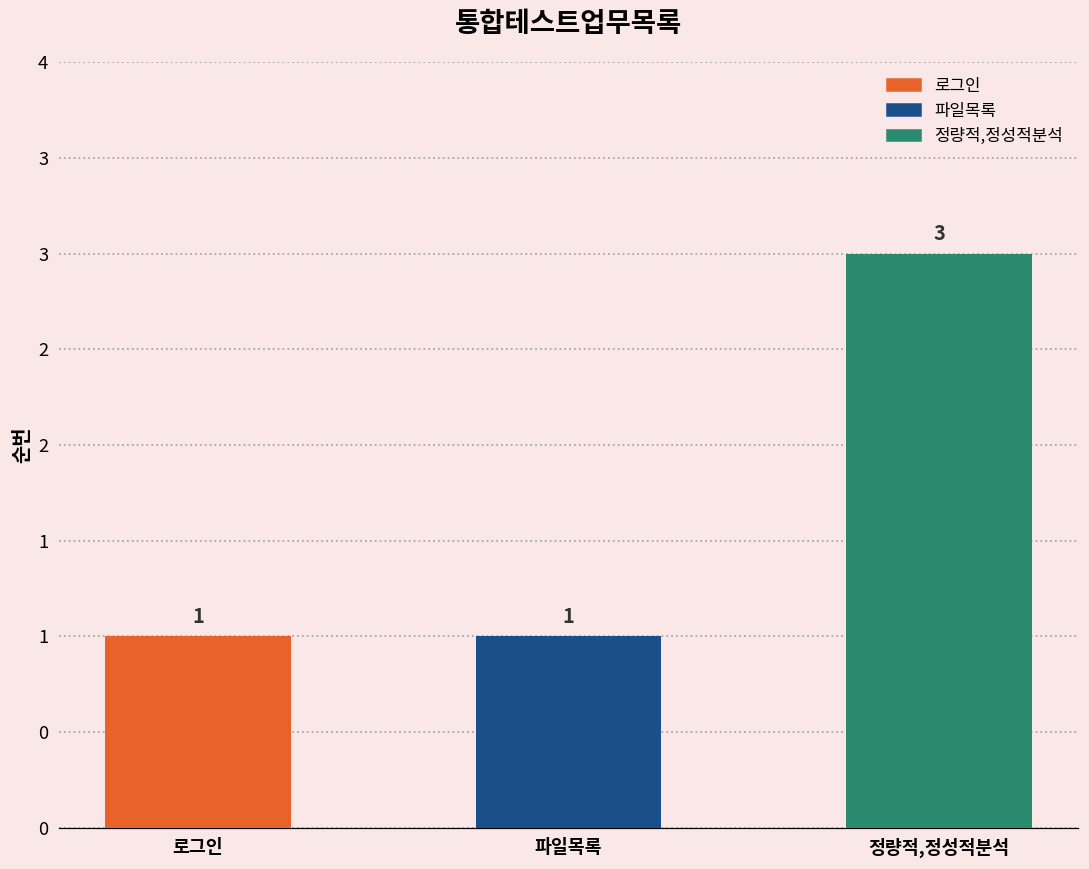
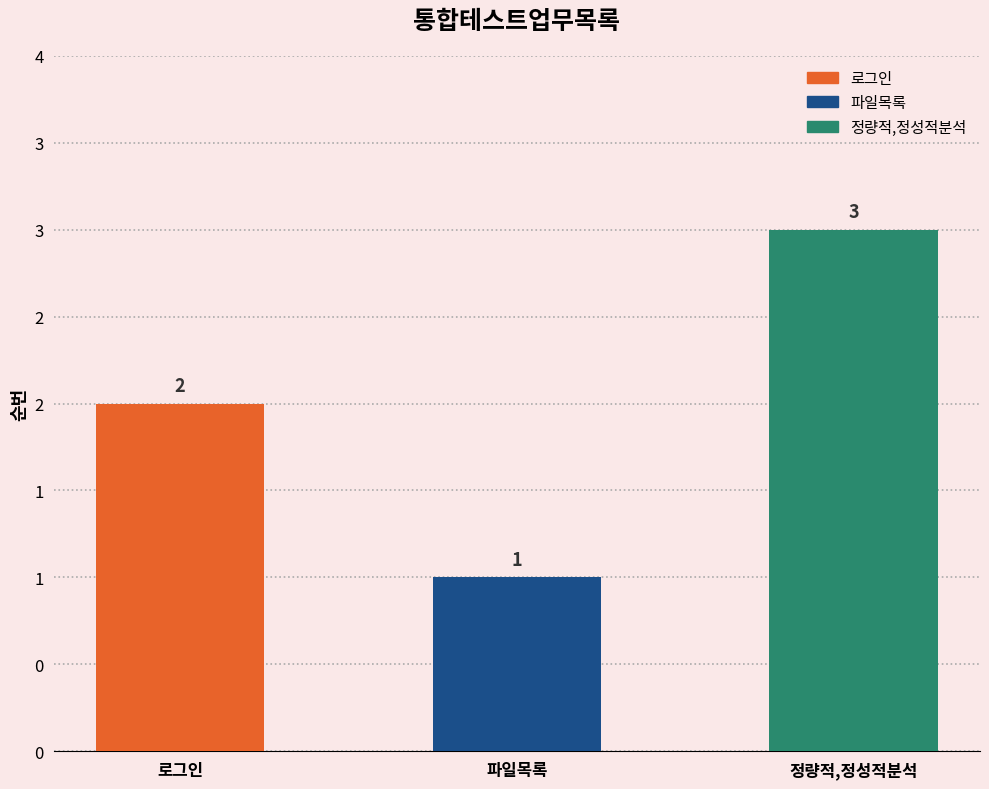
로그인: 1 -> 2
